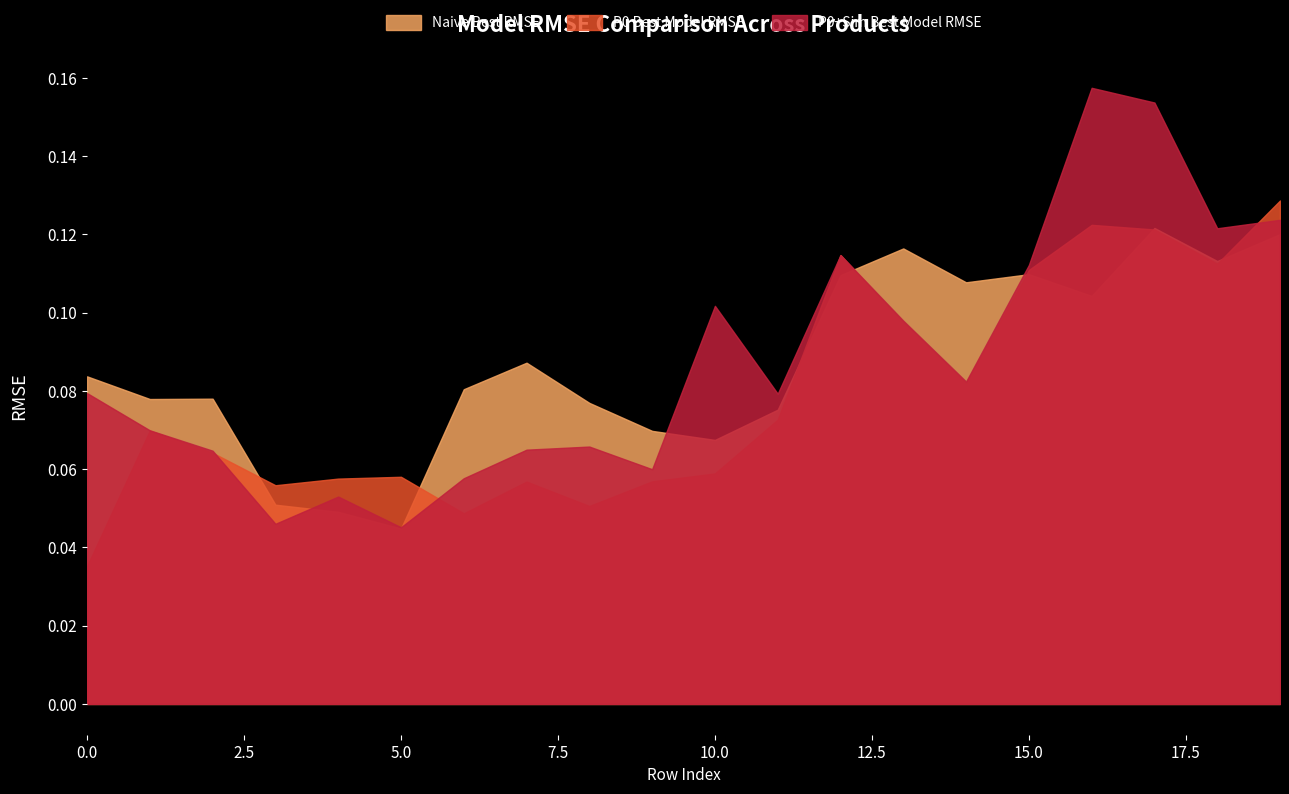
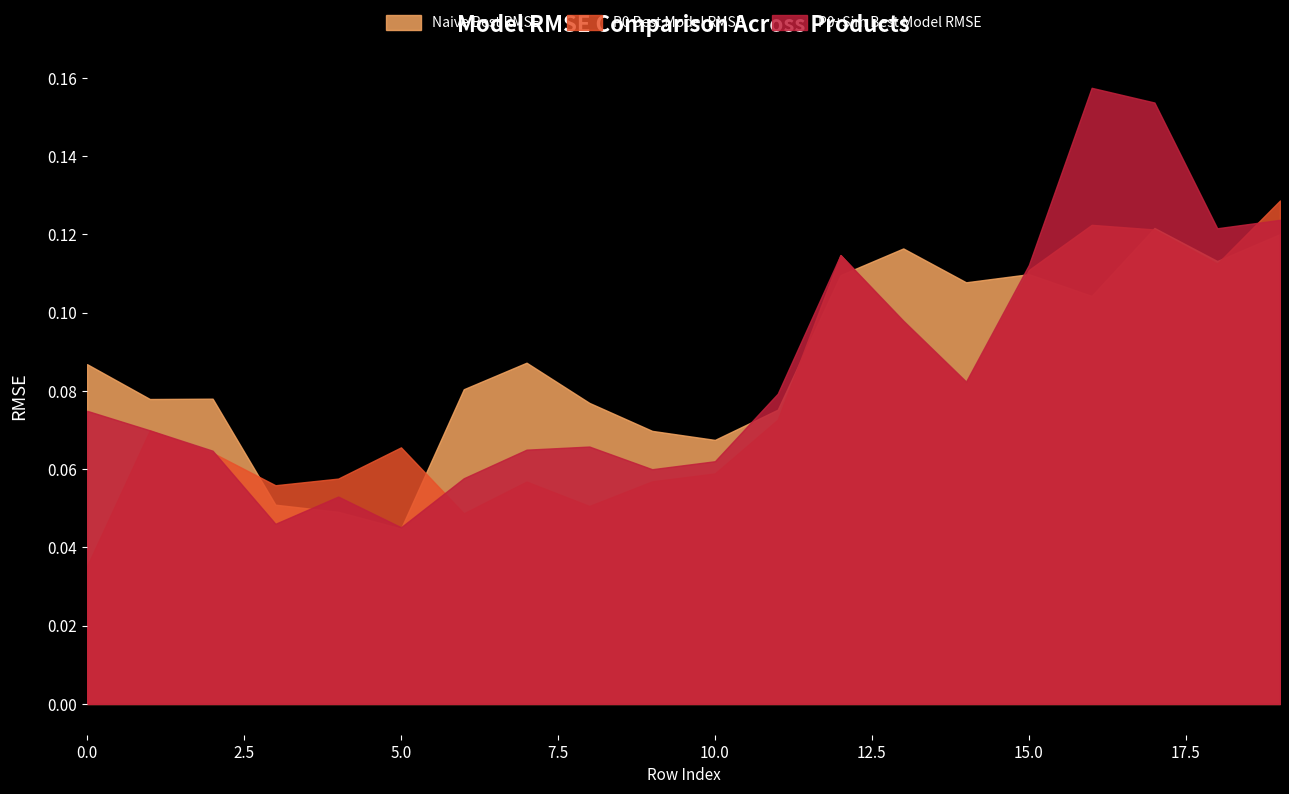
Naive Best RMSE, 0.0: 0.084 -> 0.087
P0+Sim Best Model RMSE, 0.0: 0.079 -> 0.075
P0 Best Model RMSE, 5.0: 0.058 -> 0.066
P0+Sim Best Model RMSE, 10.0: 0.102 -> 0.062
